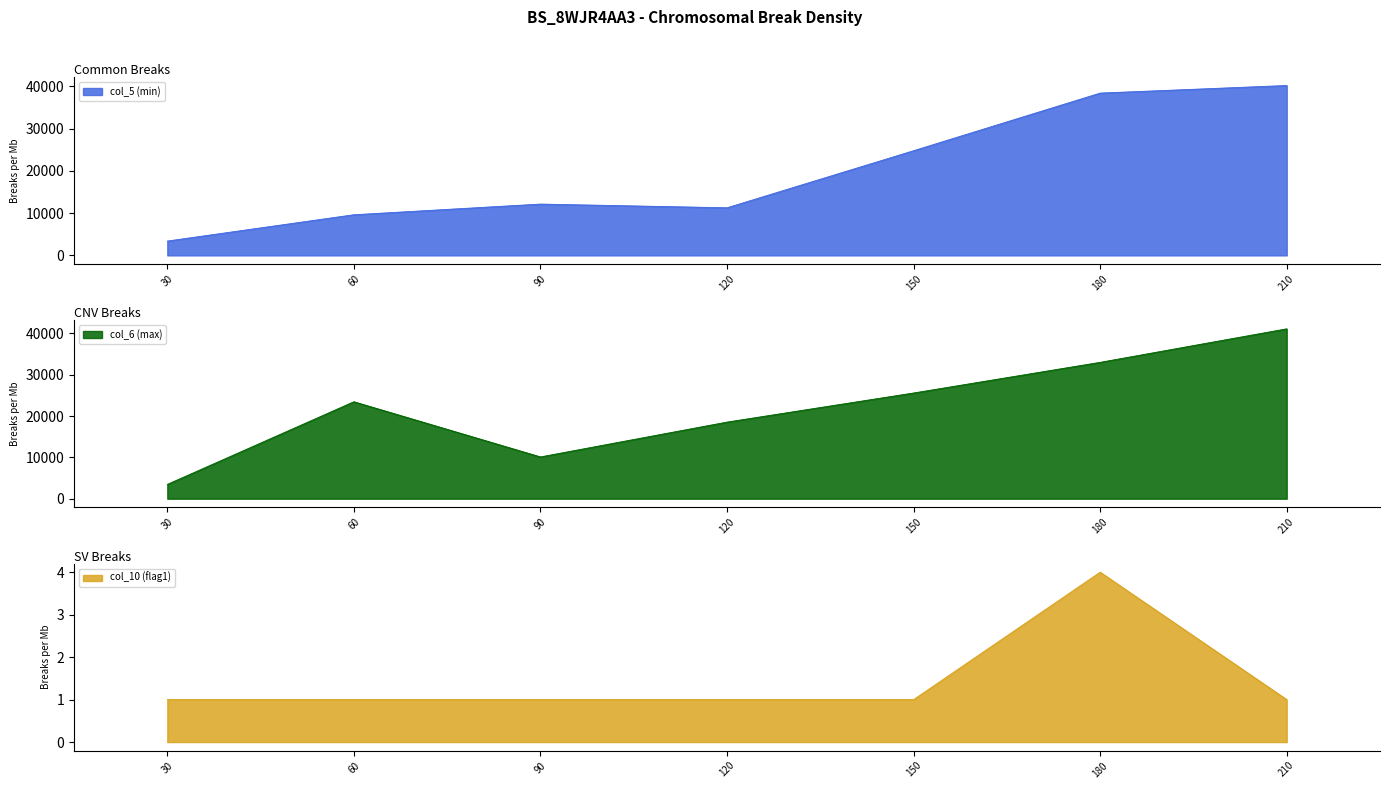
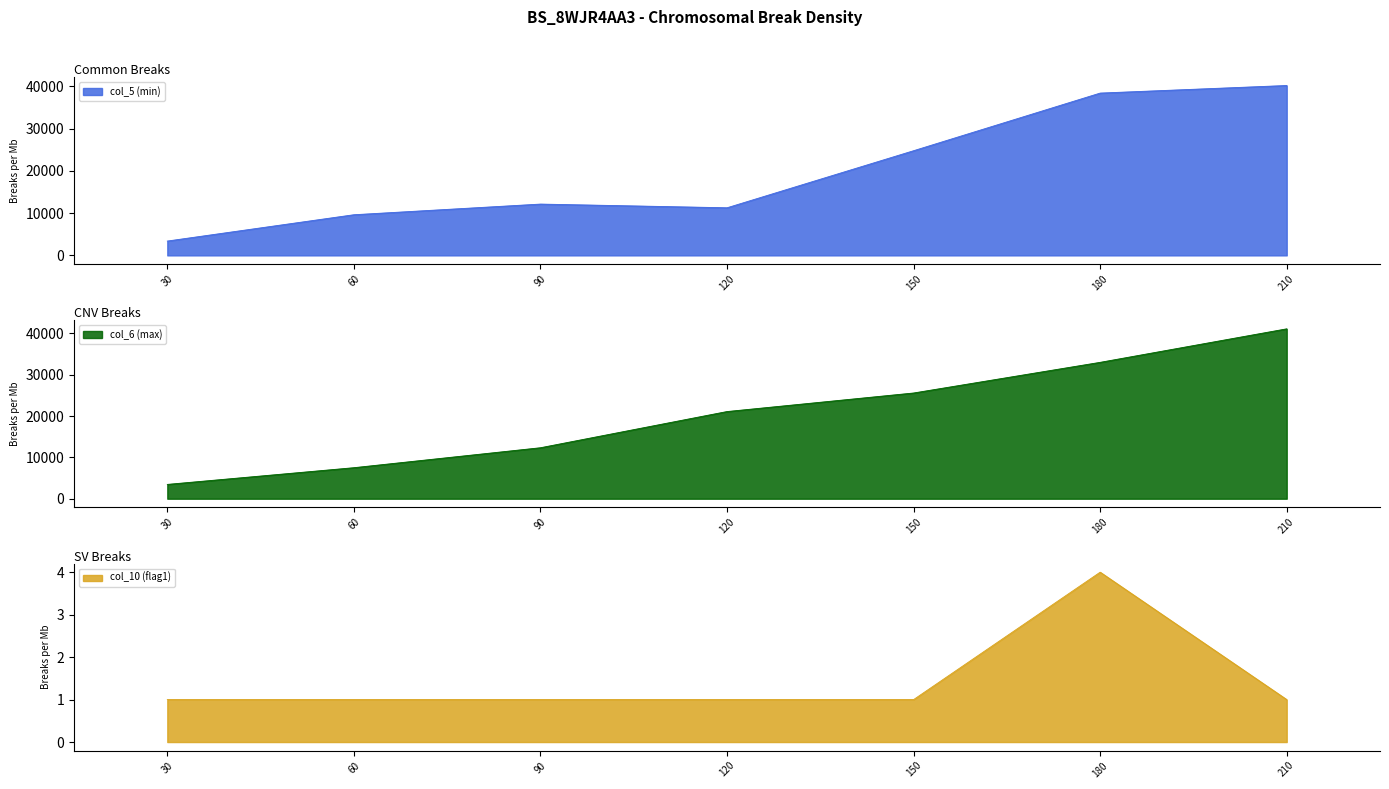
CNV Breaks, 60: 23000 -> 8000
CNV Breaks, 90: 10000 -> 12000
CNV Breaks, 120: 19000 -> 21000
